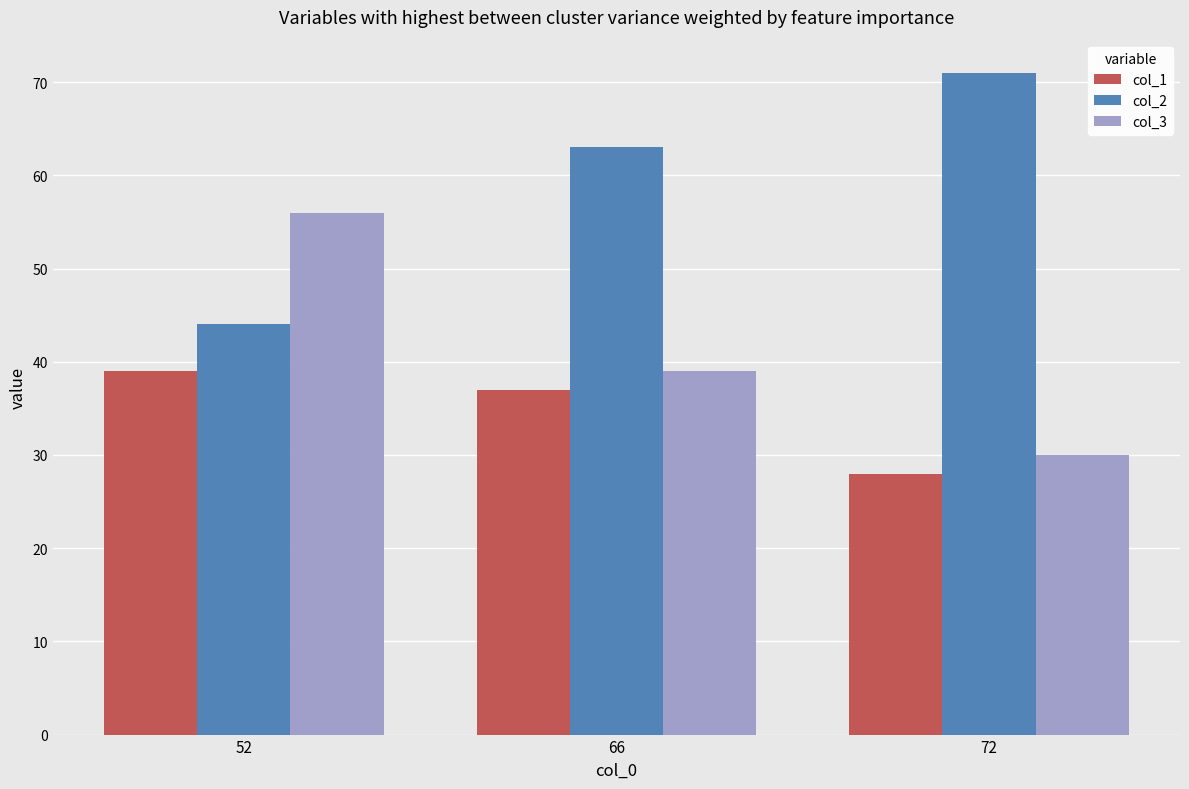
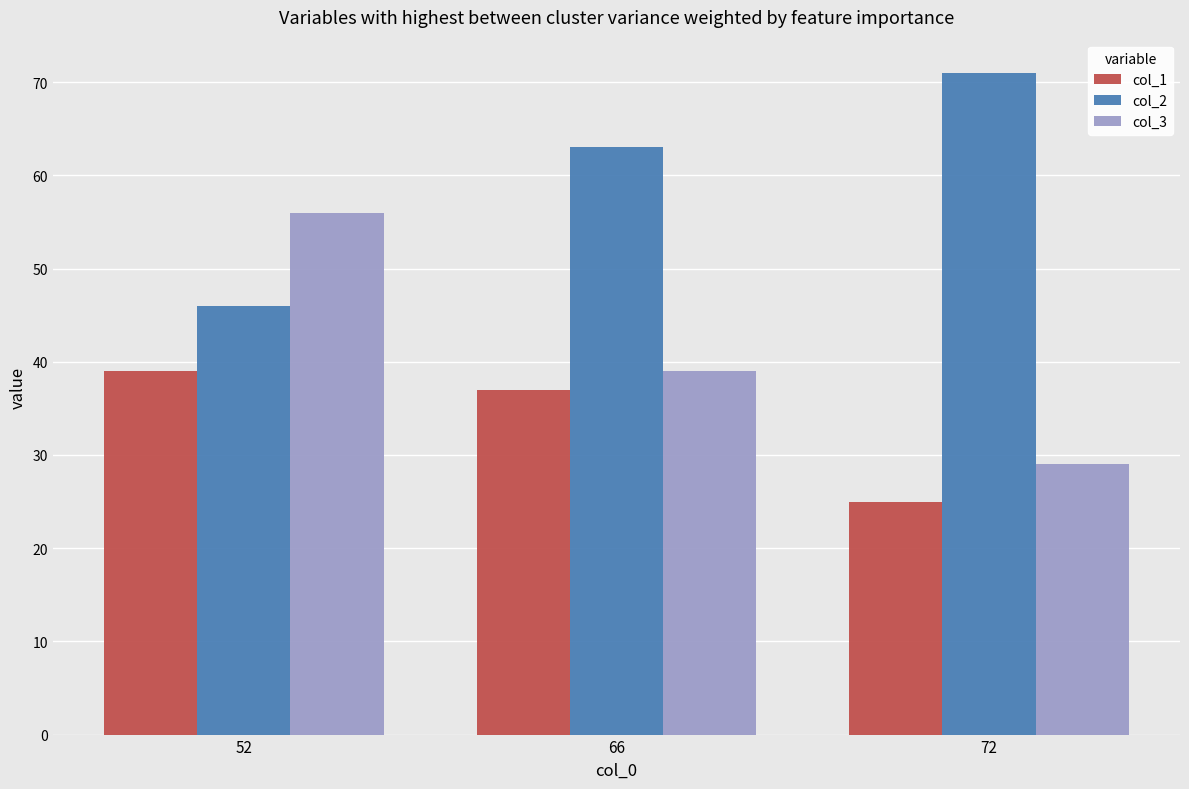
col_2, 52: 44 -> 46
col_1, 72: 28 -> 25
col_3, 72: 30 -> 29
